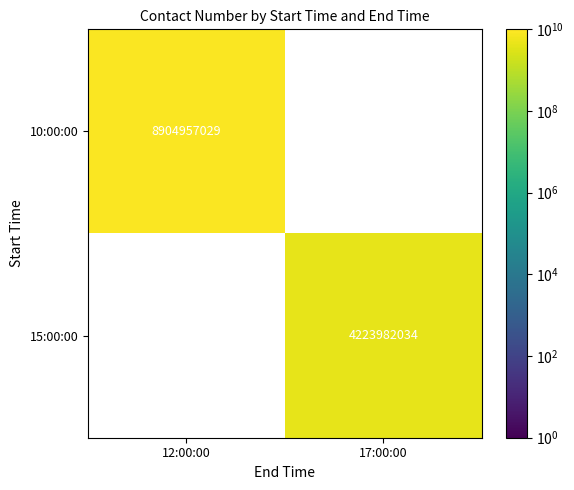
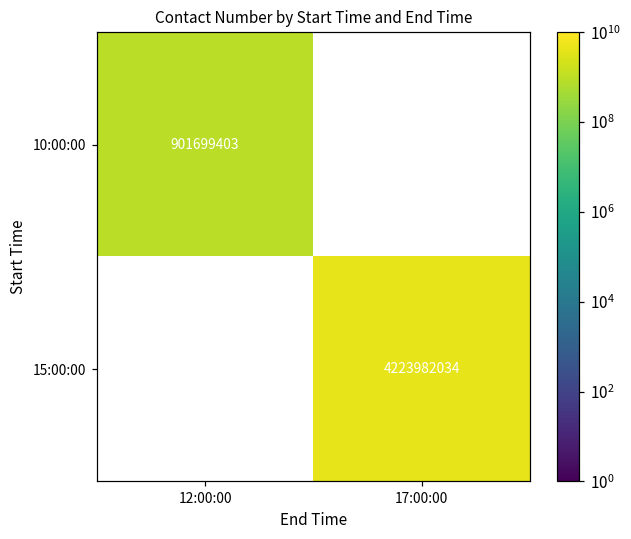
10:00:00, 12:00:00: 8904957029 -> 901699403
